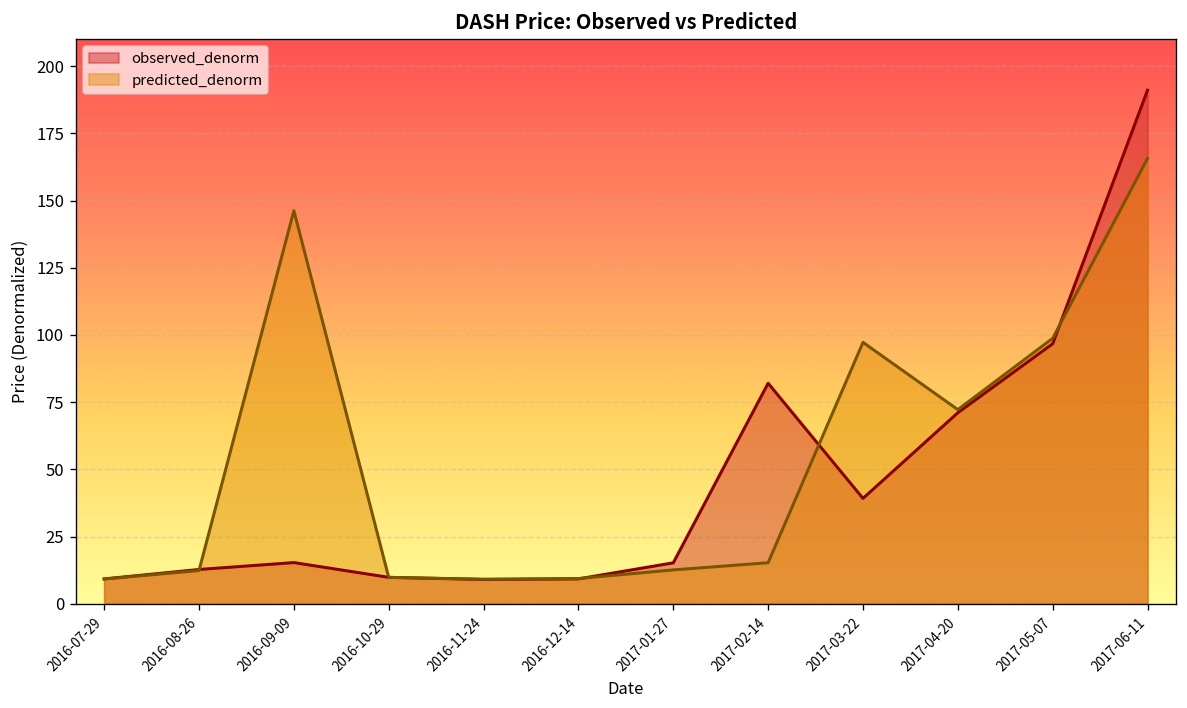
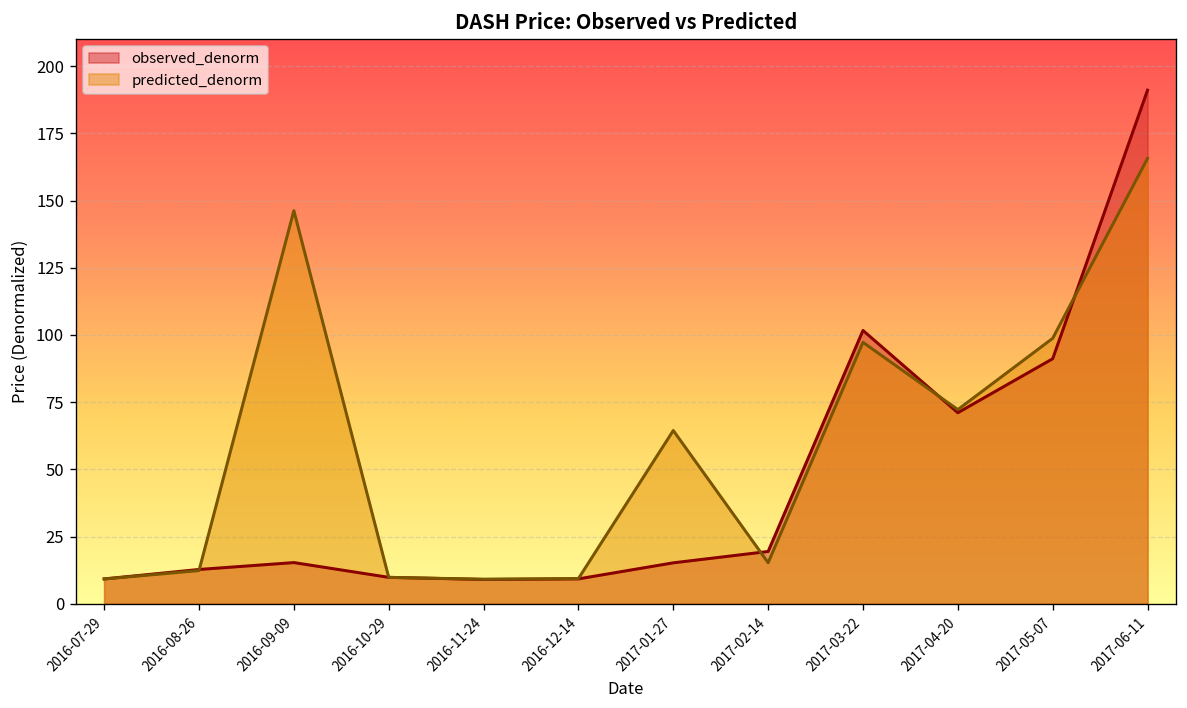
predicted_denorm, 2017-01-27: 13 -> 64
observed_denorm, 2017-02-14: 82 -> 19
observed_denorm, 2017-03-22: 39 -> 102
observed_denorm, 2017-05-07: 97 -> 91
